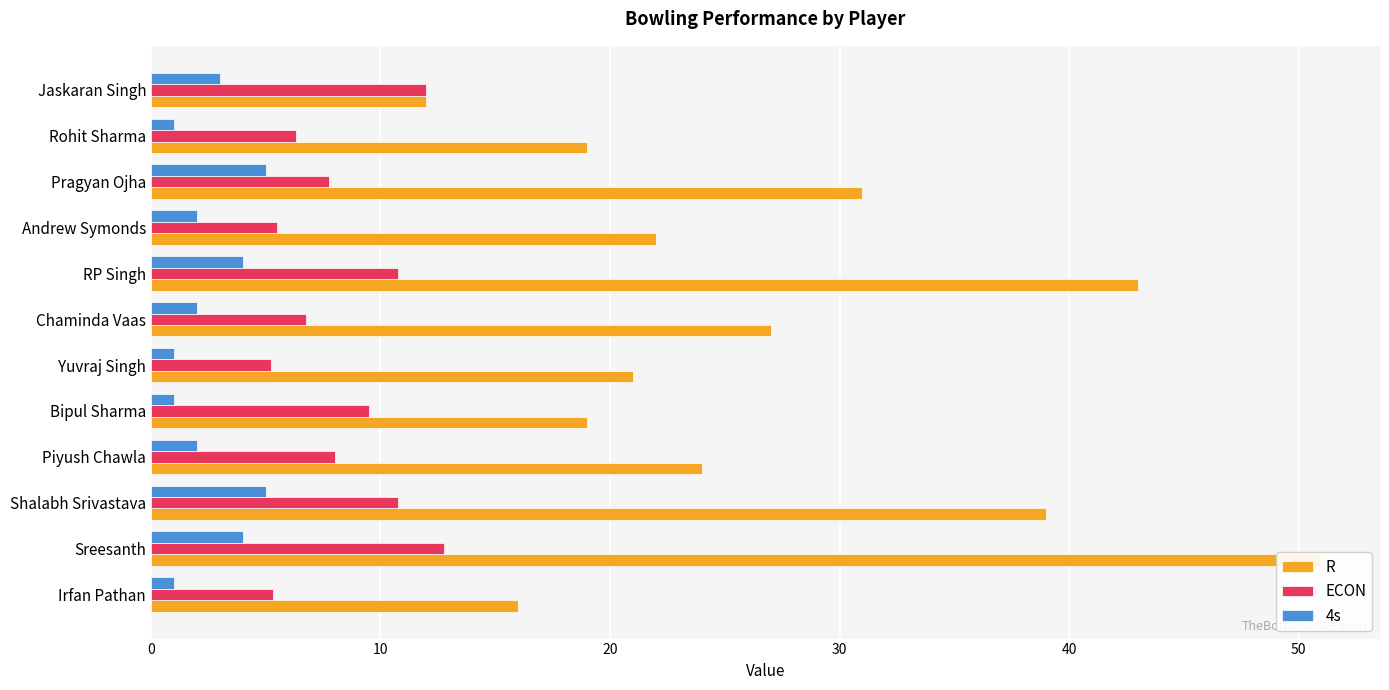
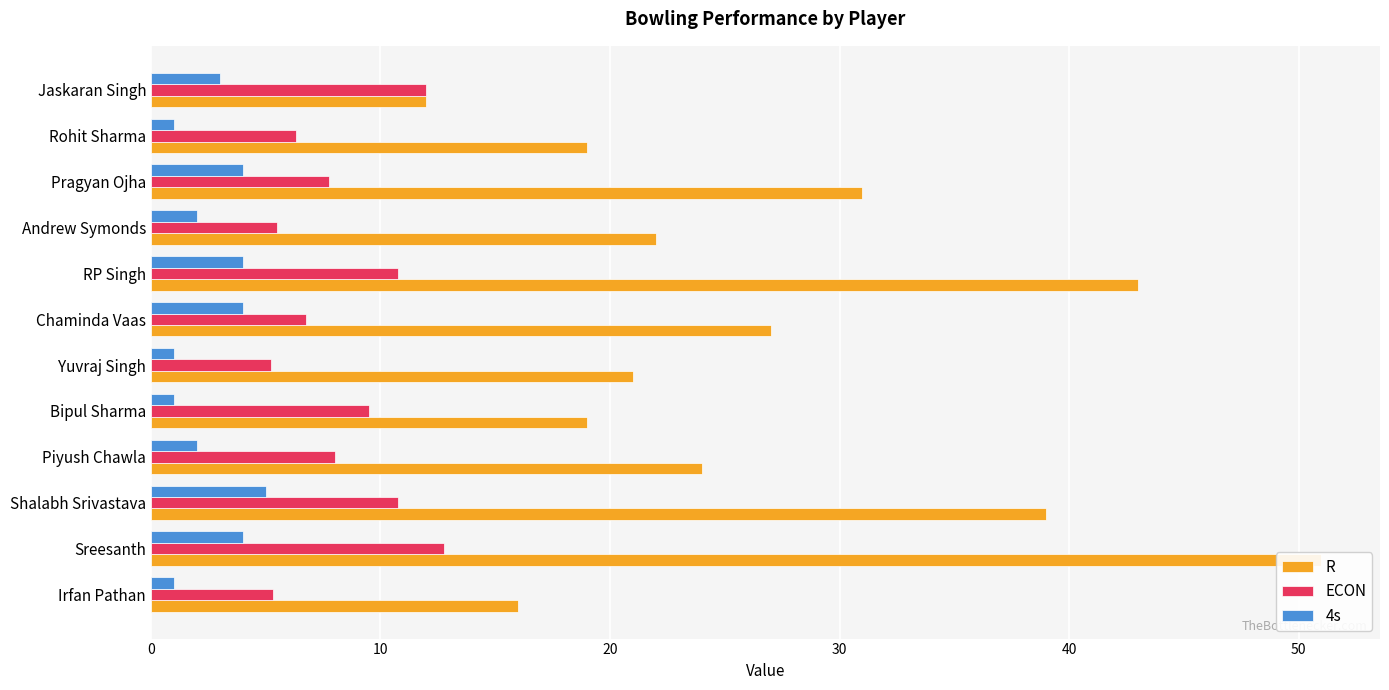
4s, Pragyan Ojha: 5 -> 4
4s, Chaminda Vaas: 2 -> 4
